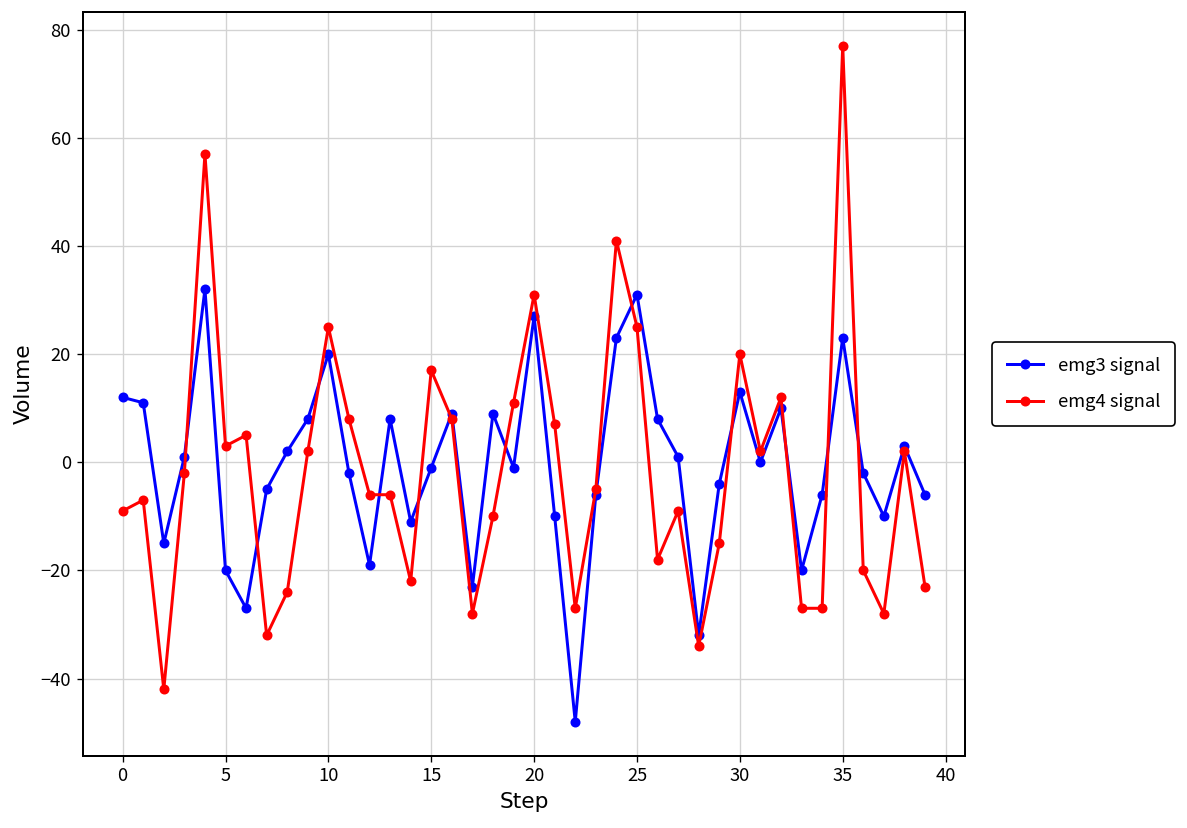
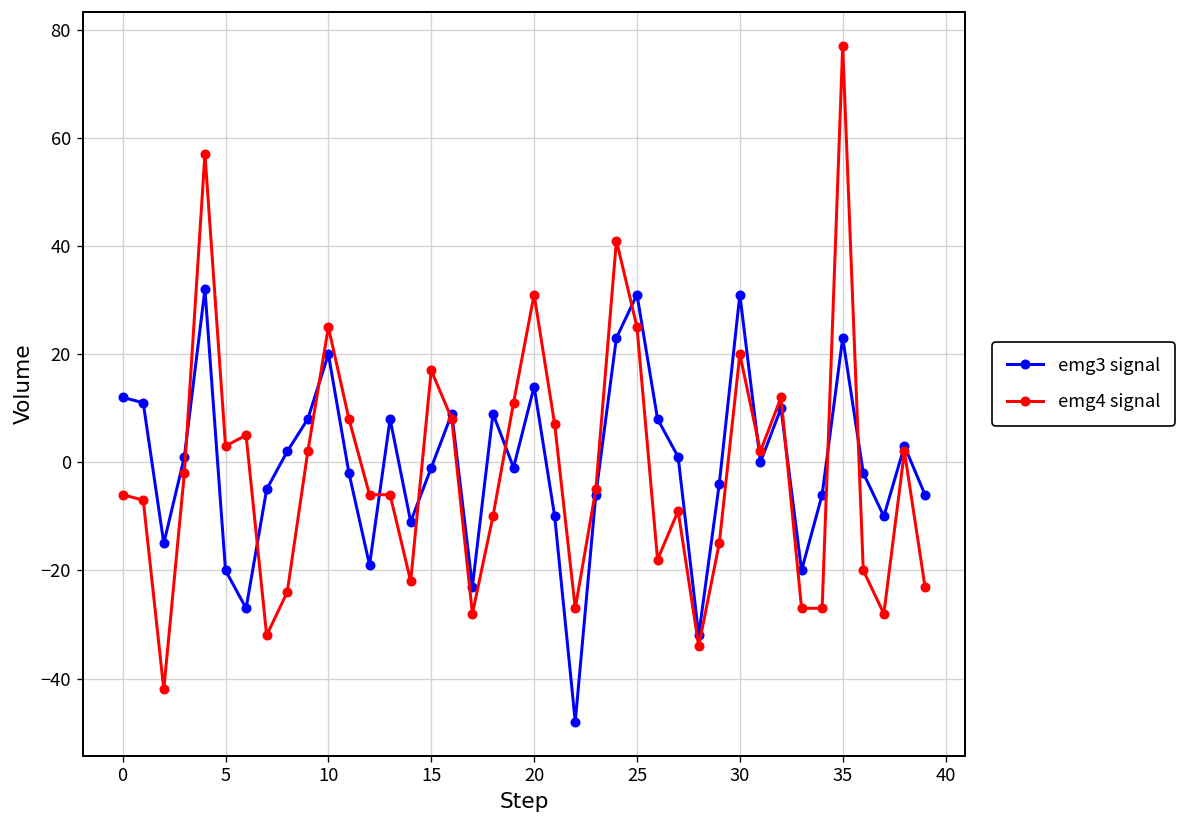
emg4 signal, 0: -9 -> -6
emg3 signal, 20: 27 -> 14
emg3 signal, 30: 13 -> 31
